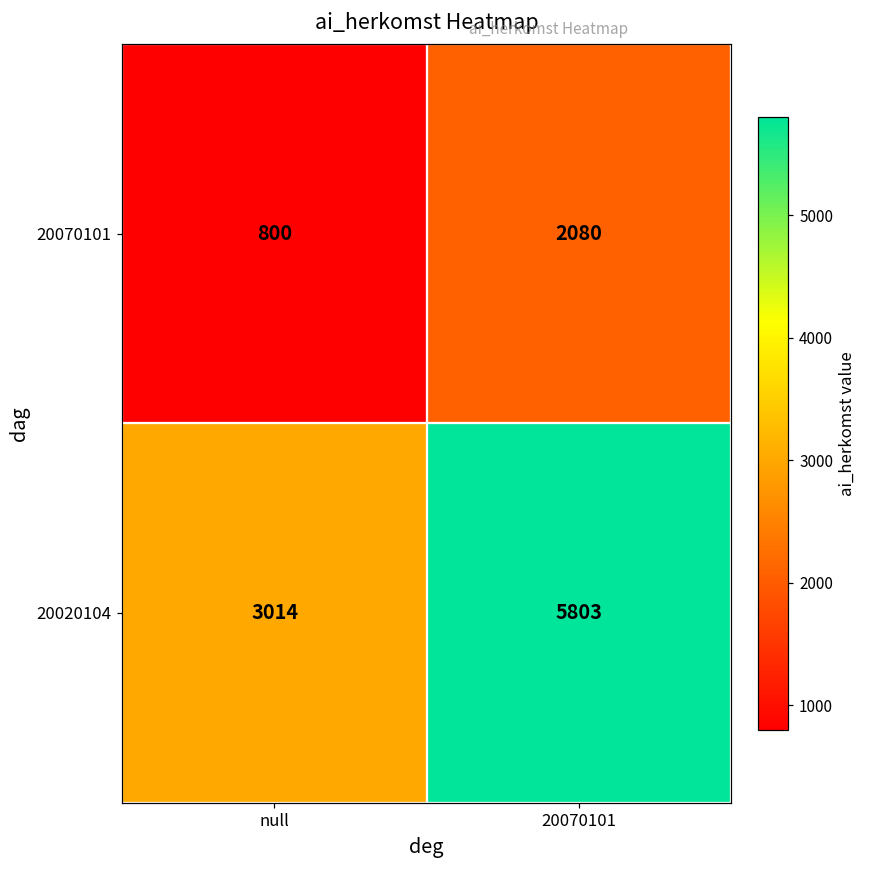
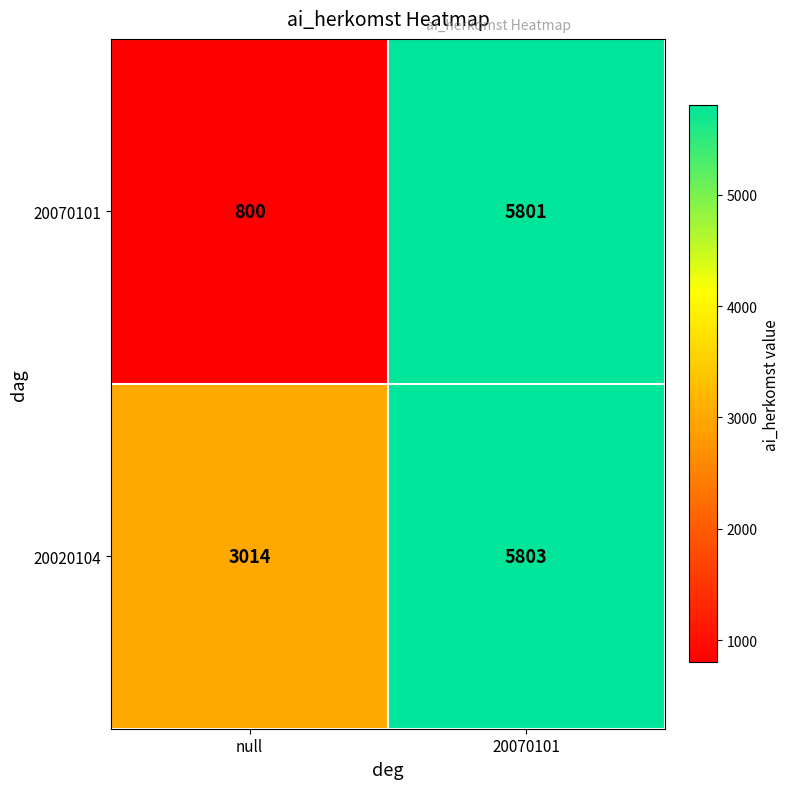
20070101, 20070101: 2080 -> 5801
